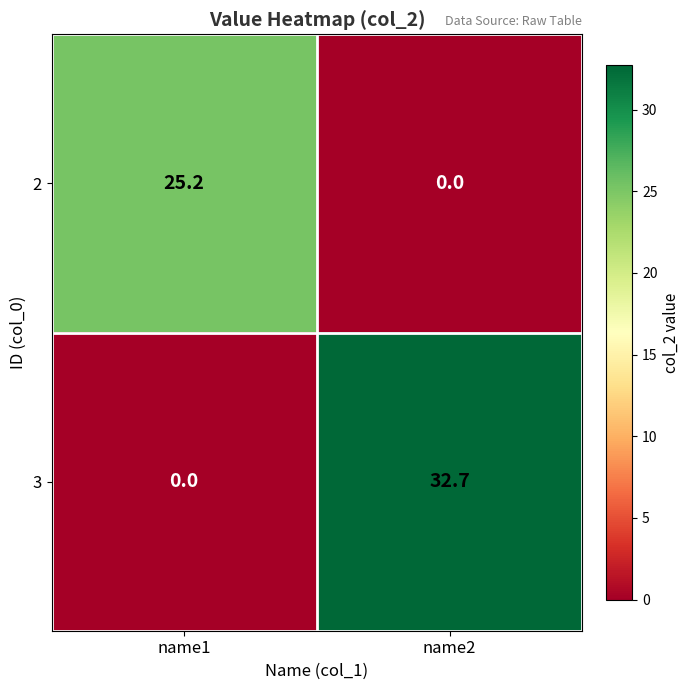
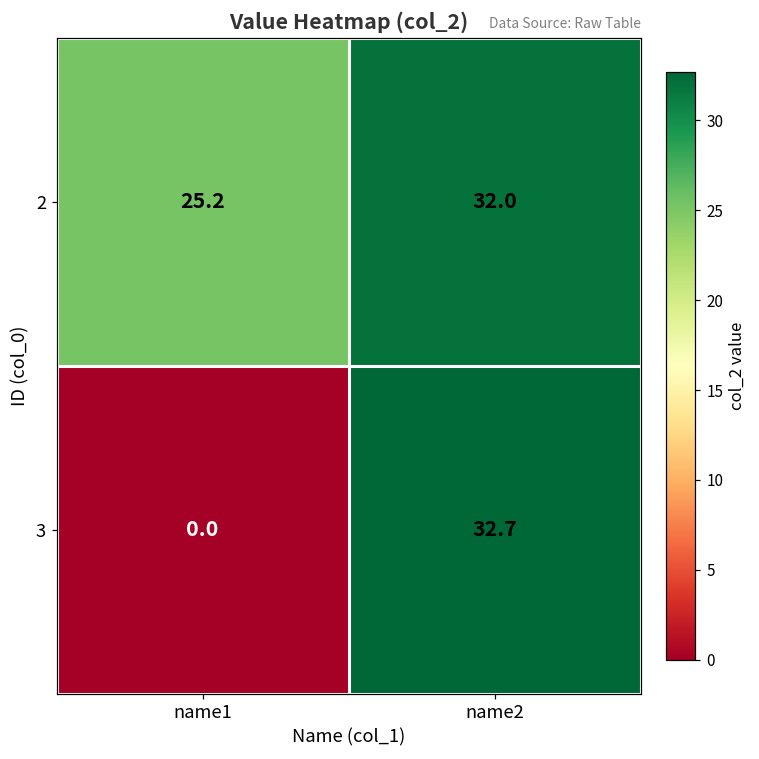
2, name2: 0.0 -> 32.0
